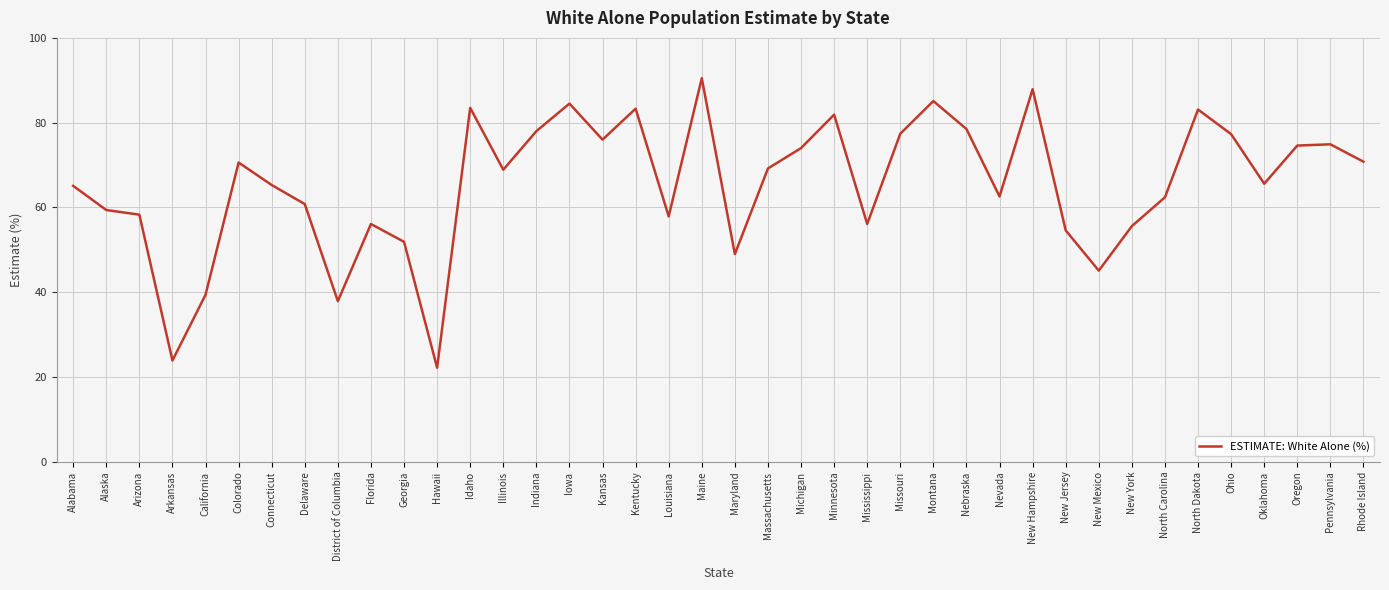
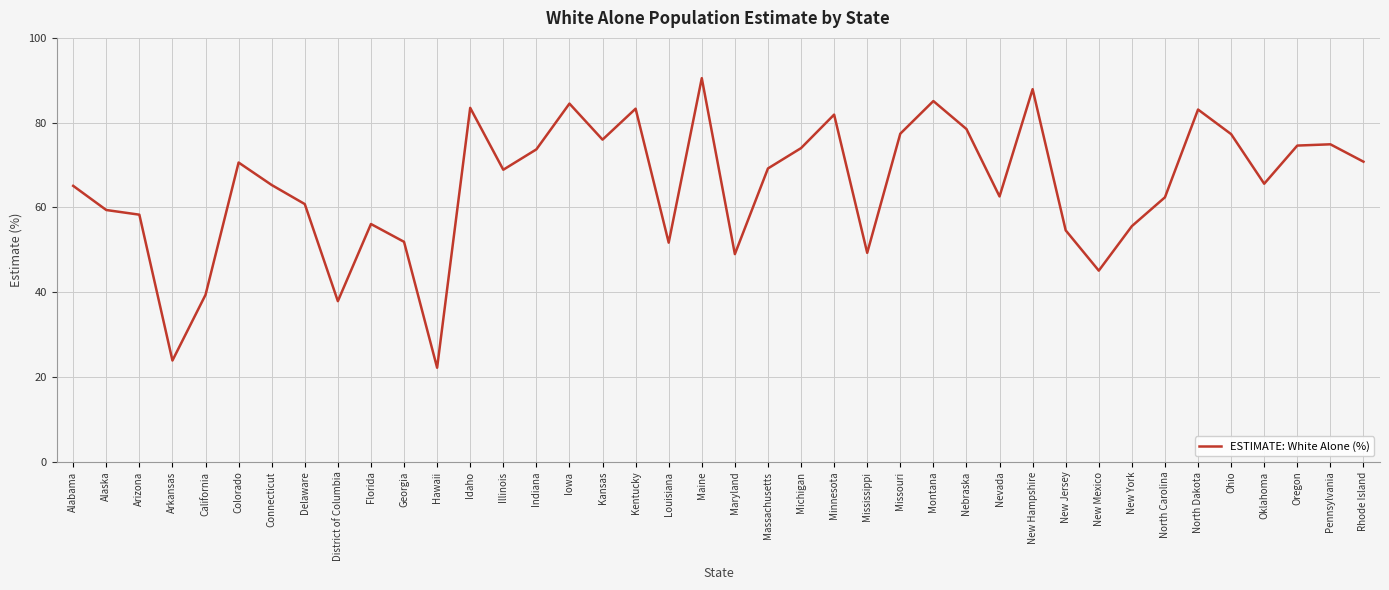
Indiana: 78 -> 74
Louisiana: 58 -> 52
Mississippi: 56 -> 49
